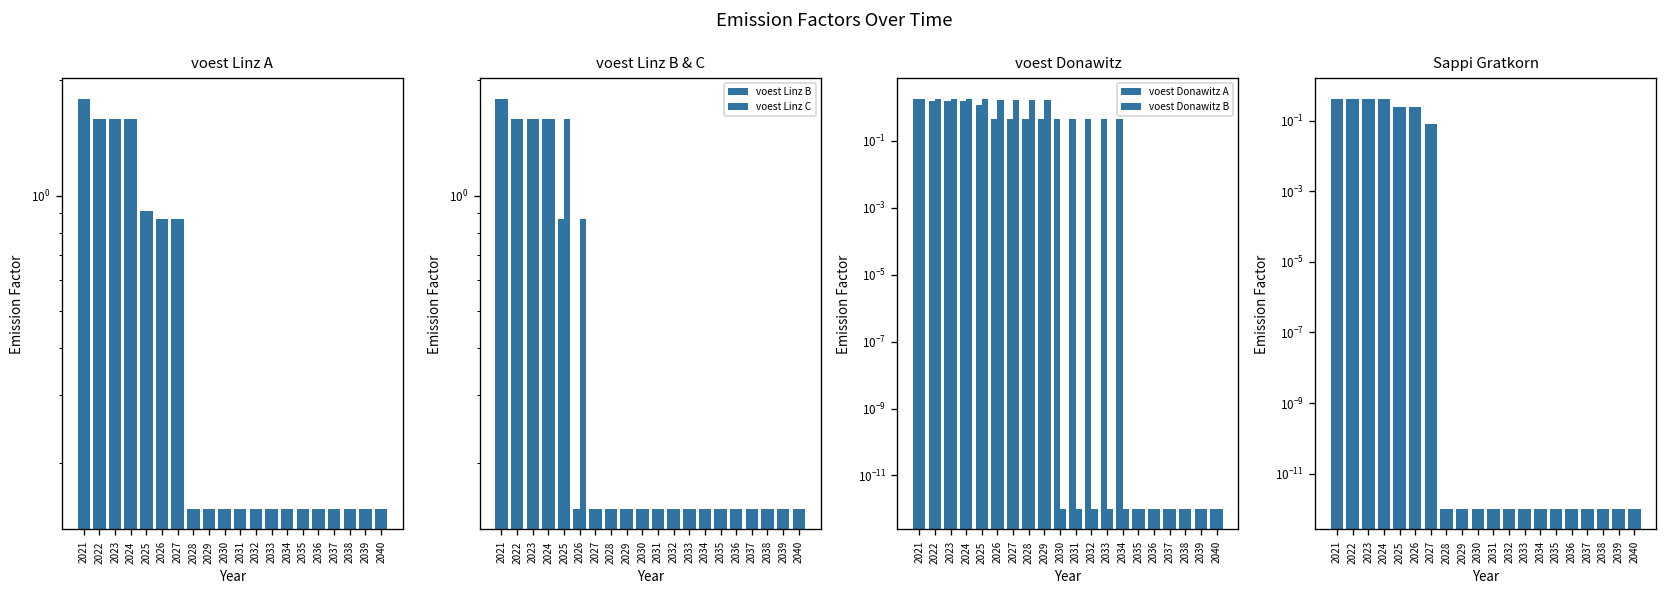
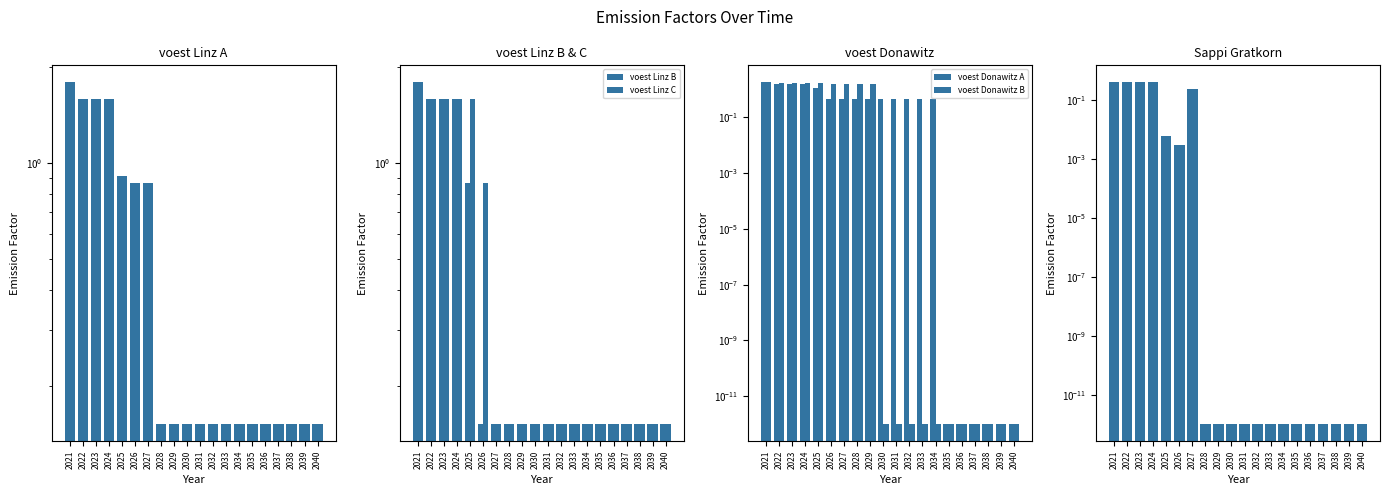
Sappi Gratkorn, 2025: 0.2 -> 0.006
Sappi Gratkorn, 2026: 0.2 -> 0.003
Sappi Gratkorn, 2027: 0.08 -> 0.2
